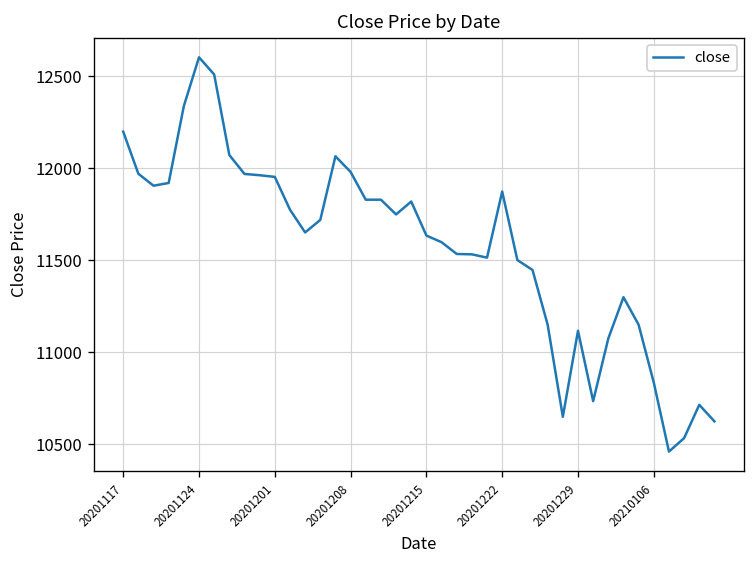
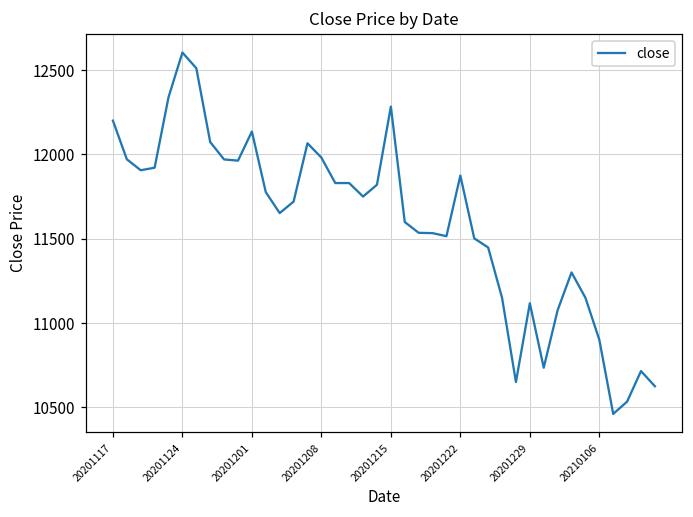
20201201: 11950 -> 12140
20201215: 11640 -> 12280
20210106: 10840 -> 10900
